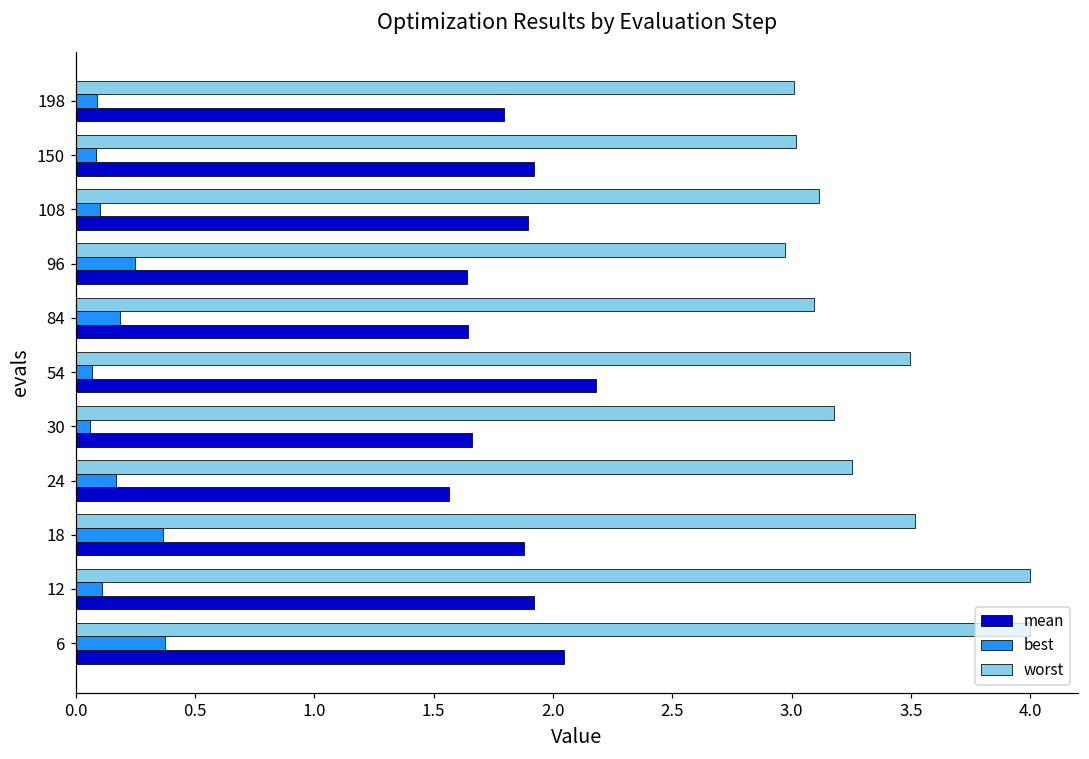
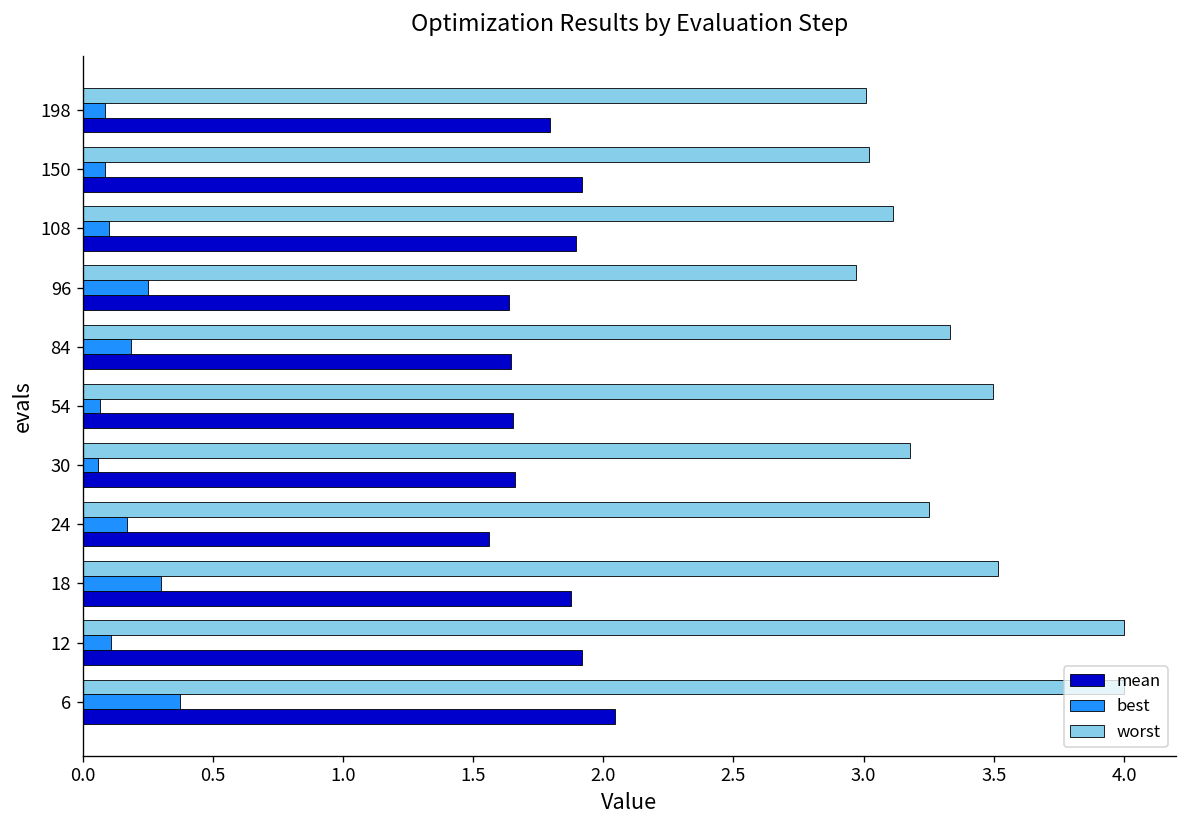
worst, 84: 3.10 -> 3.33
mean, 54: 2.18 -> 1.65
best, 18: 0.37 -> 0.30
